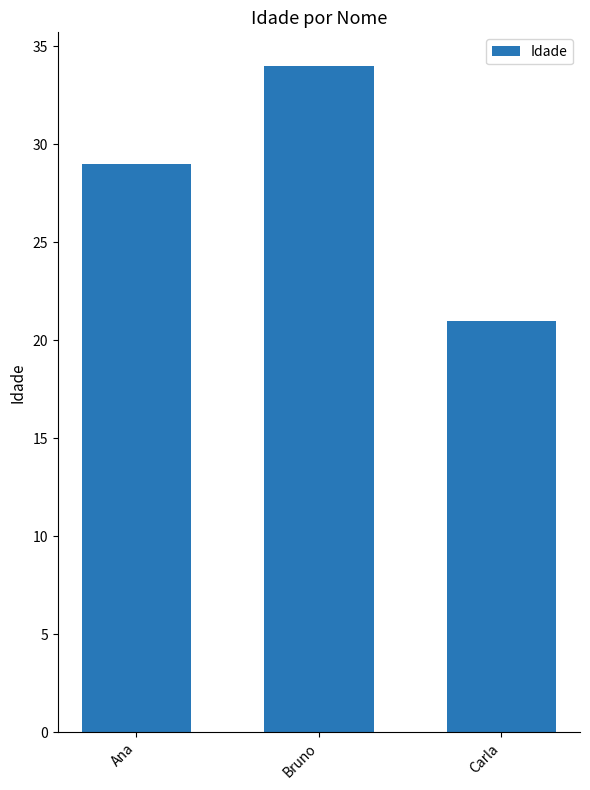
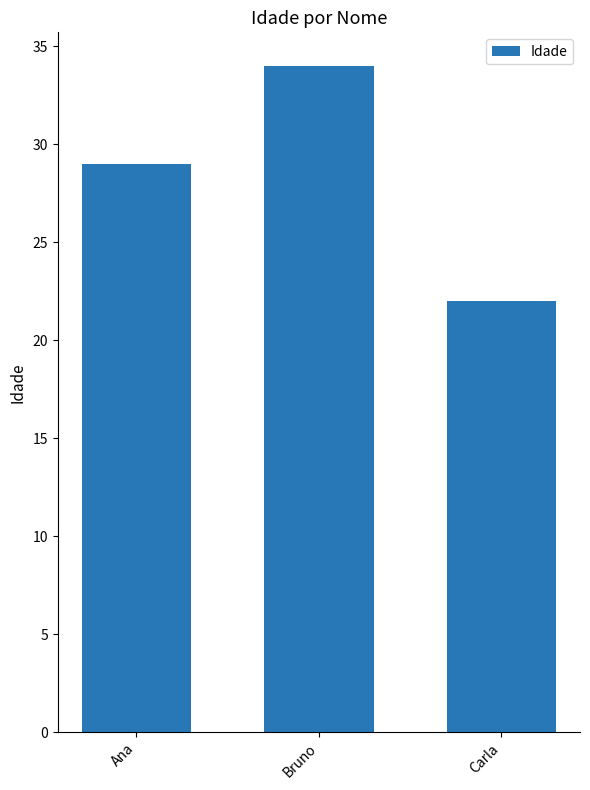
Carla: 21 -> 22
